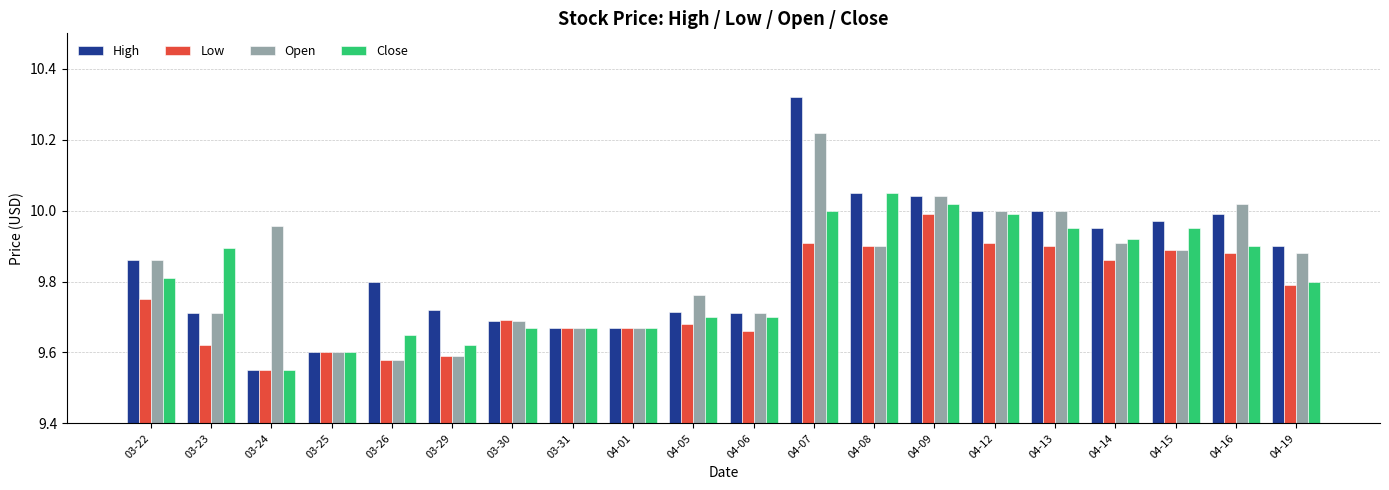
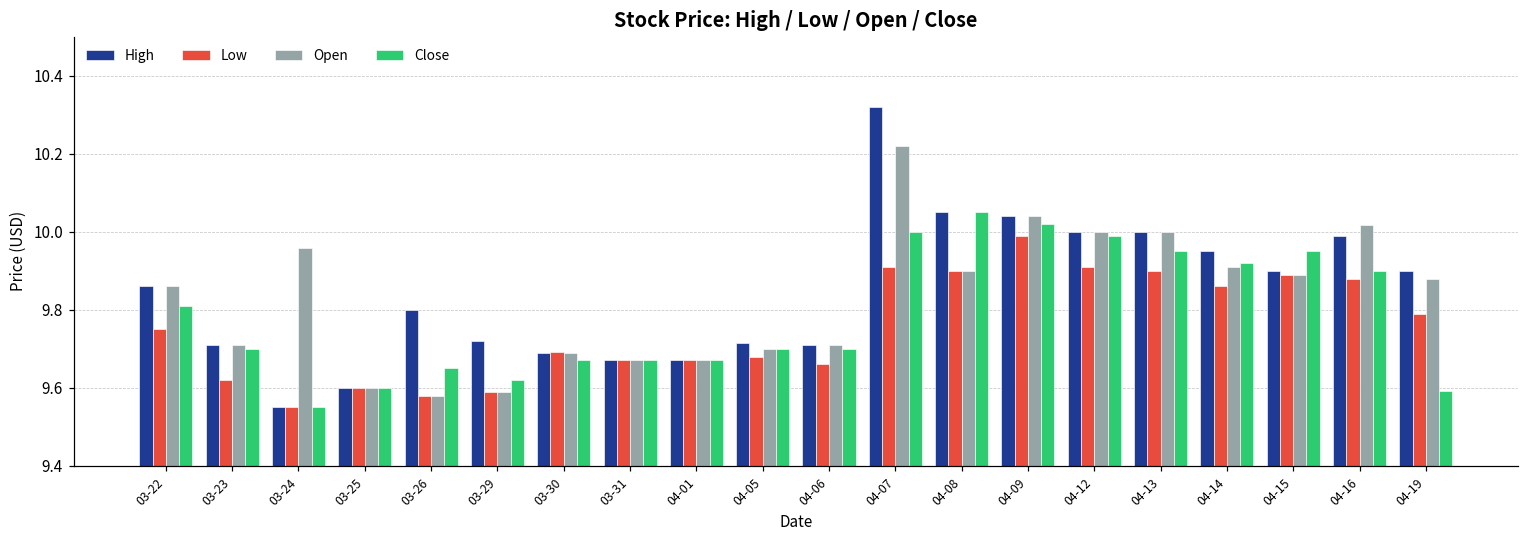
Close, 03-23: 9.90 -> 9.70
Open, 04-05: 9.76 -> 9.70
High, 04-15: 9.97 -> 9.90
Close, 04-19: 9.80 -> 9.59
